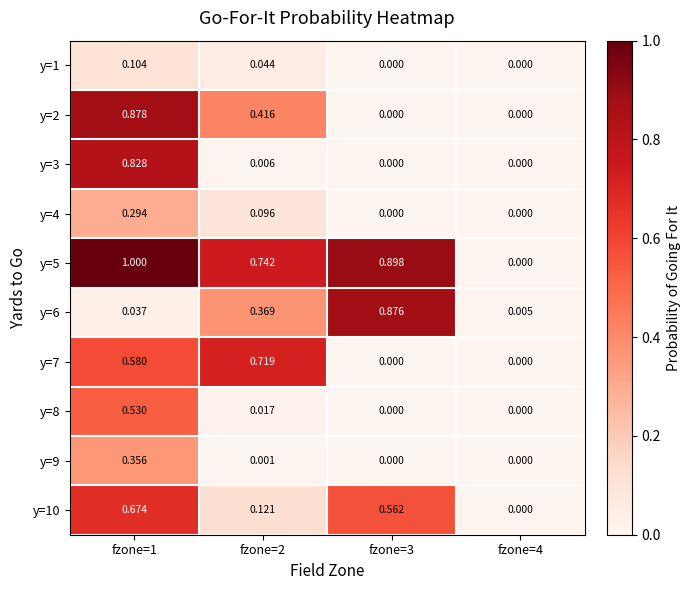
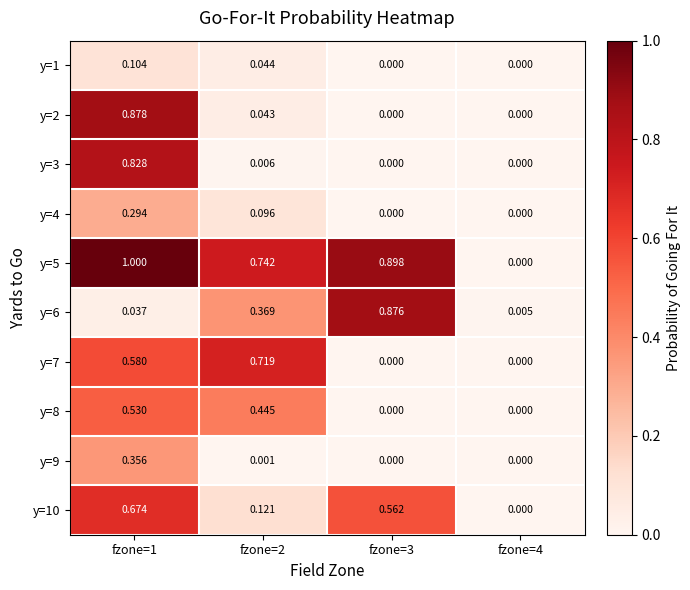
y=2, fzone=2: 0.416 -> 0.043
y=8, fzone=2: 0.017 -> 0.445
